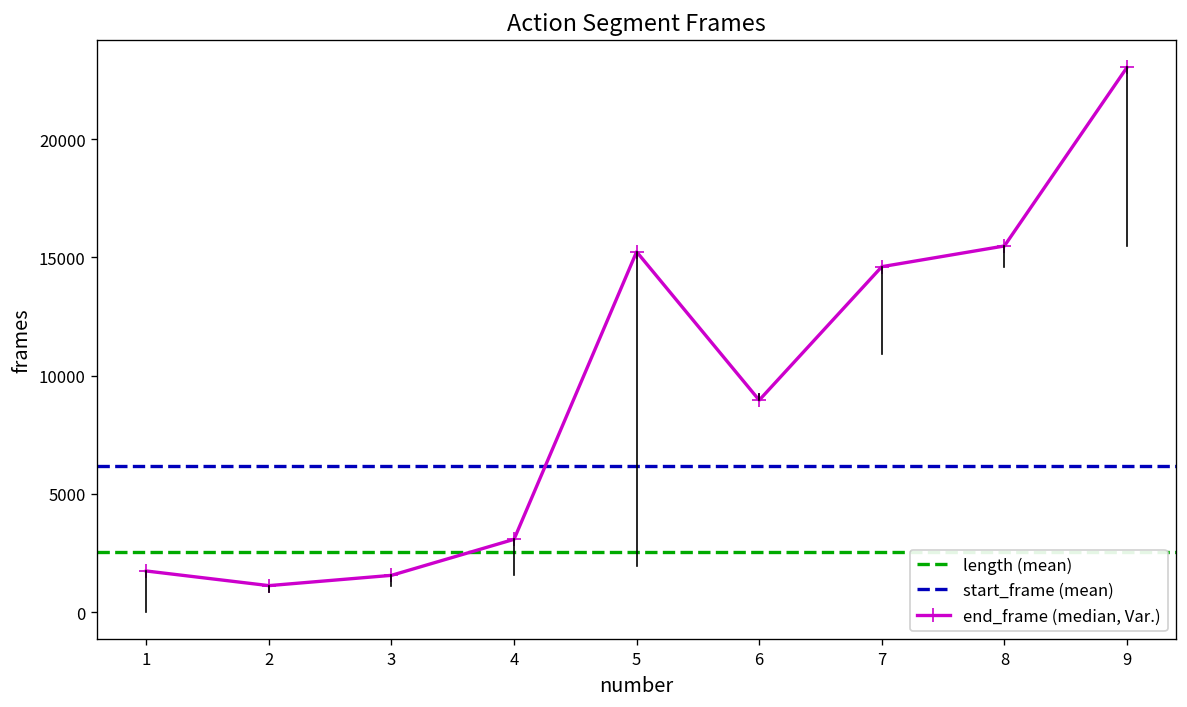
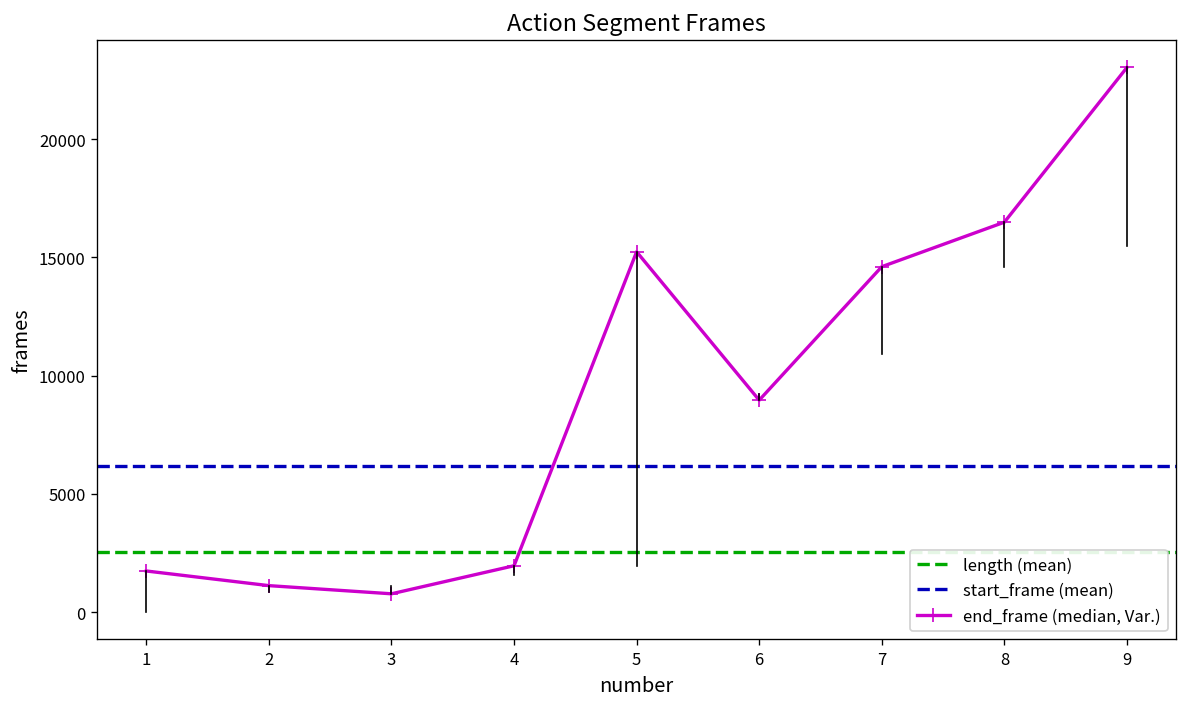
end_frame (median, Var.), 3: 1600 -> 800
end_frame (median, Var.), 4: 3100 -> 2000
end_frame (median, Var.), 8: 15500 -> 16500
